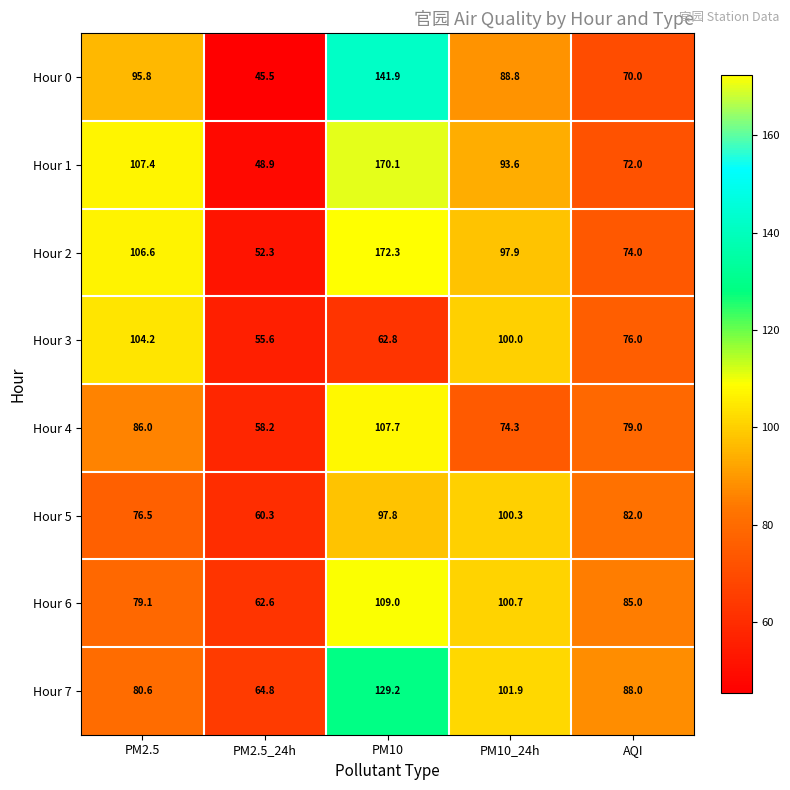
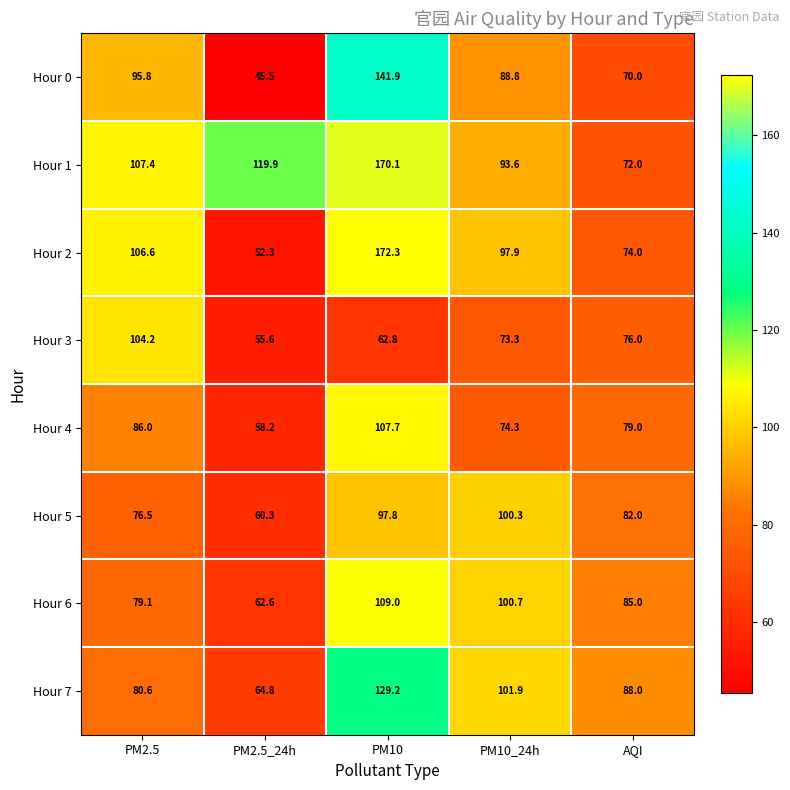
Hour 1, PM2.5_24h: 48.9 -> 119.9
Hour 3, PM10_24h: 100.0 -> 73.3
